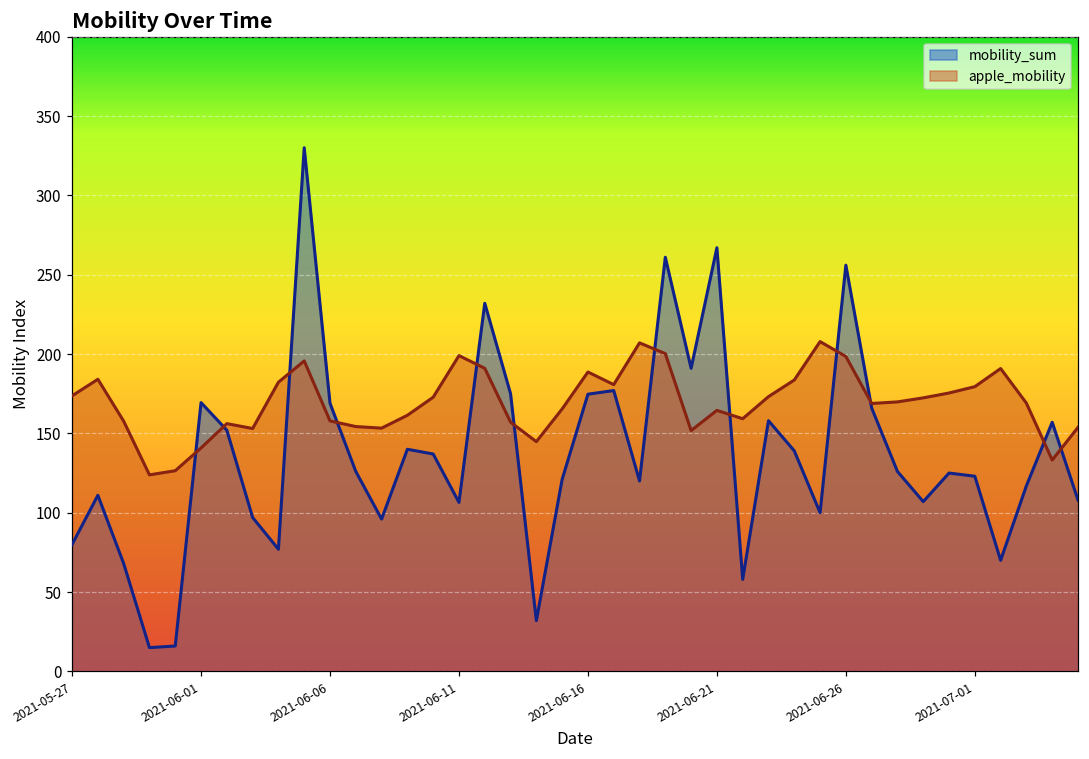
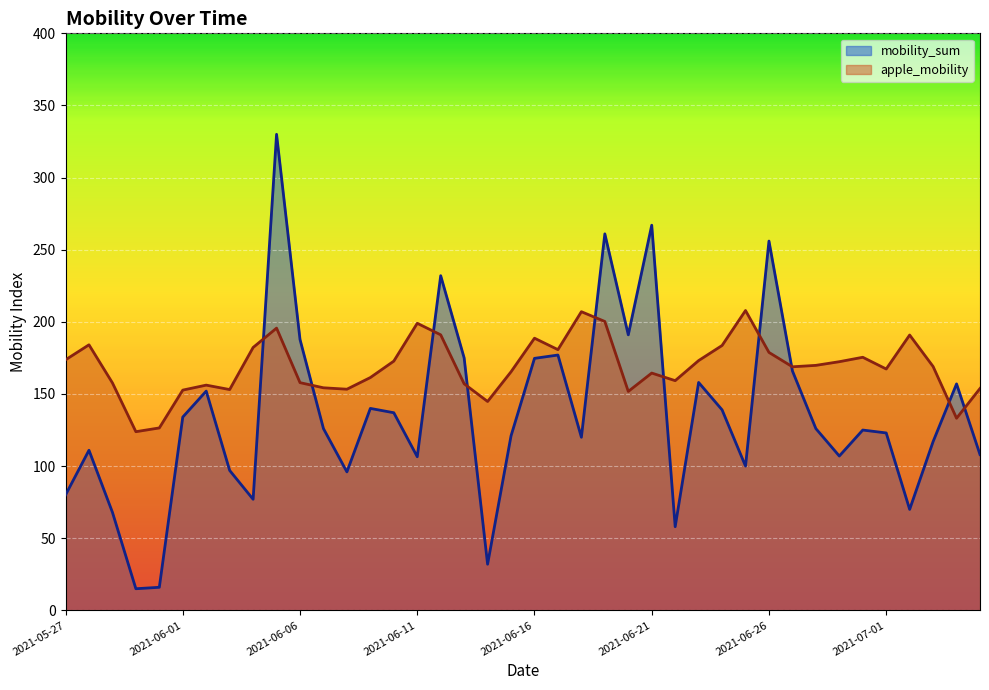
mobility_sum, 2021-06-01: 169 -> 134
apple_mobility, 2021-06-01: 141 -> 153
mobility_sum, 2021-06-06: 169 -> 188
apple_mobility, 2021-06-26: 198 -> 179
apple_mobility, 2021-07-01: 179 -> 167
